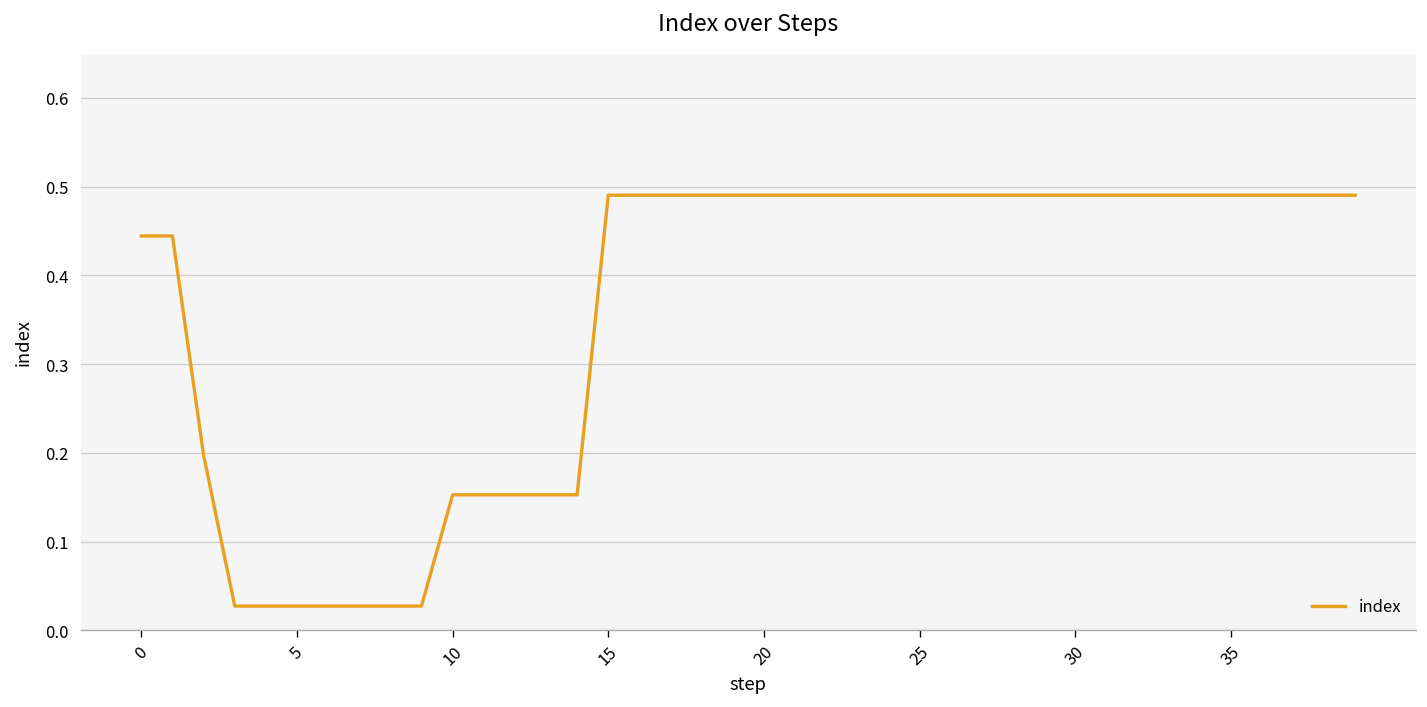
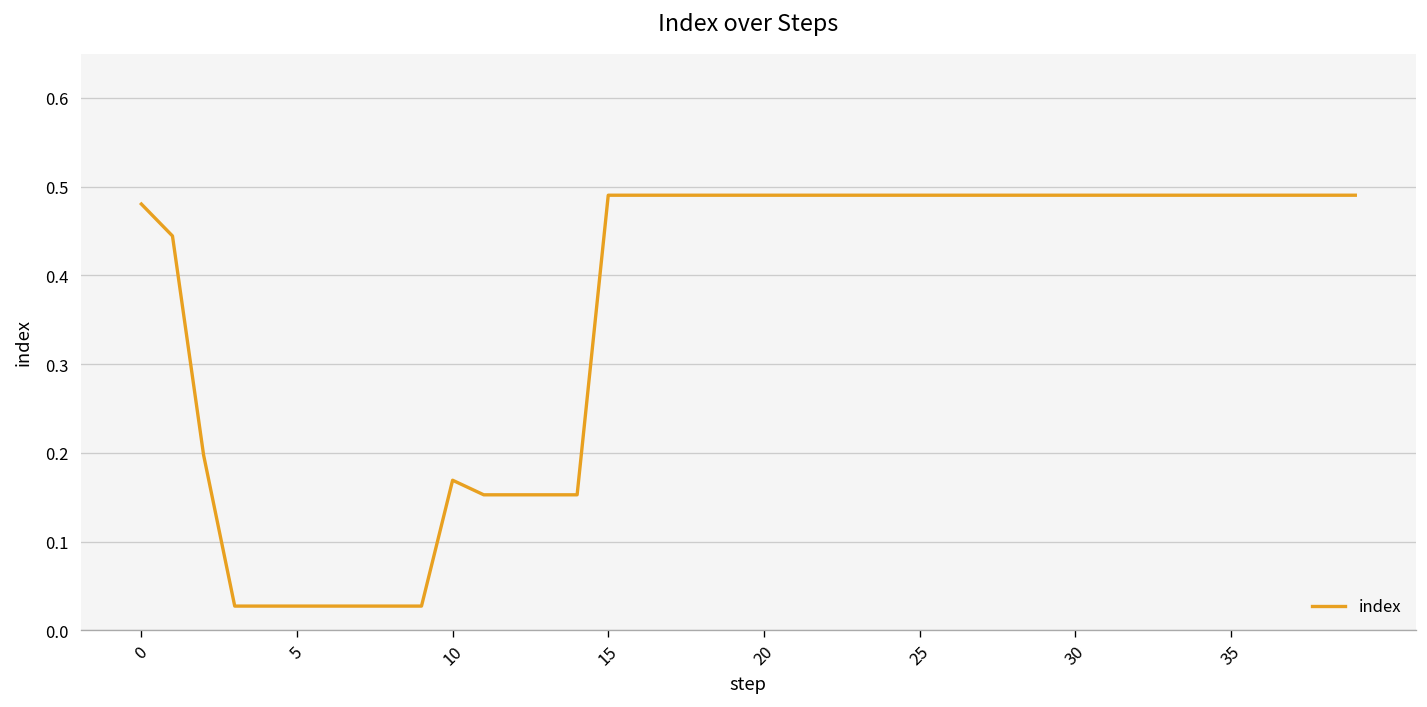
0: 0.44 -> 0.48
10: 0.15 -> 0.17
